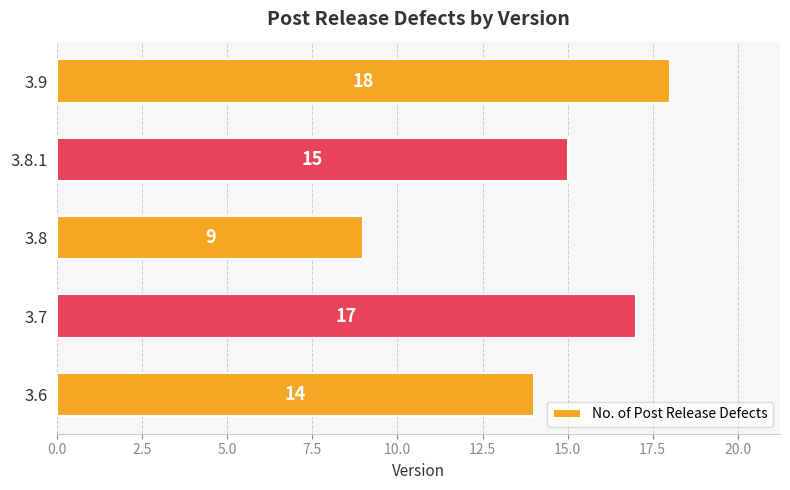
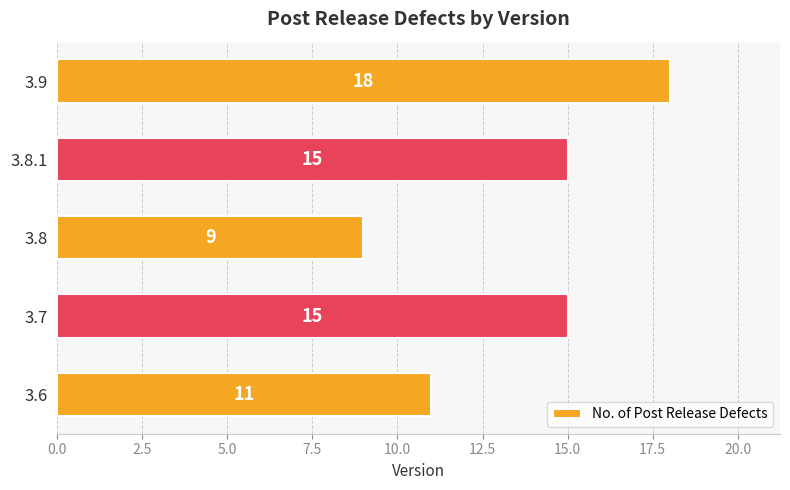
3.7: 17 -> 15
3.6: 14 -> 11
